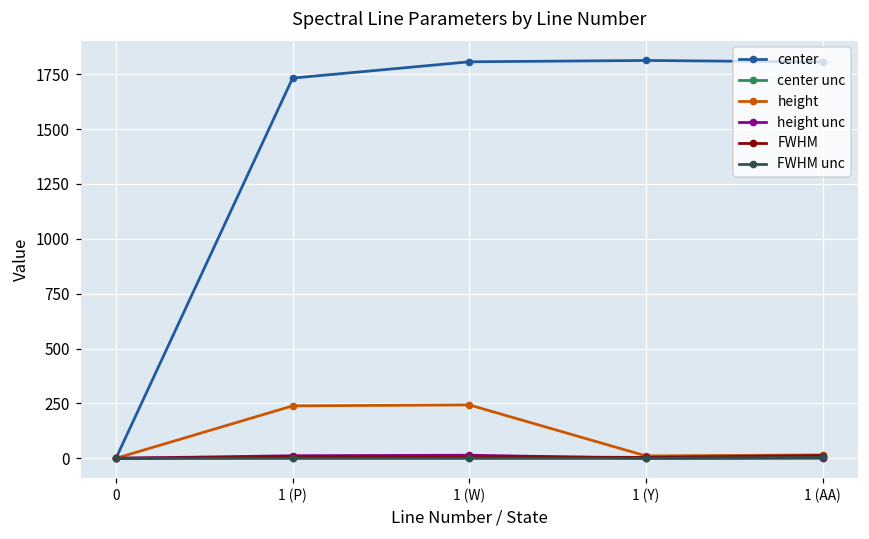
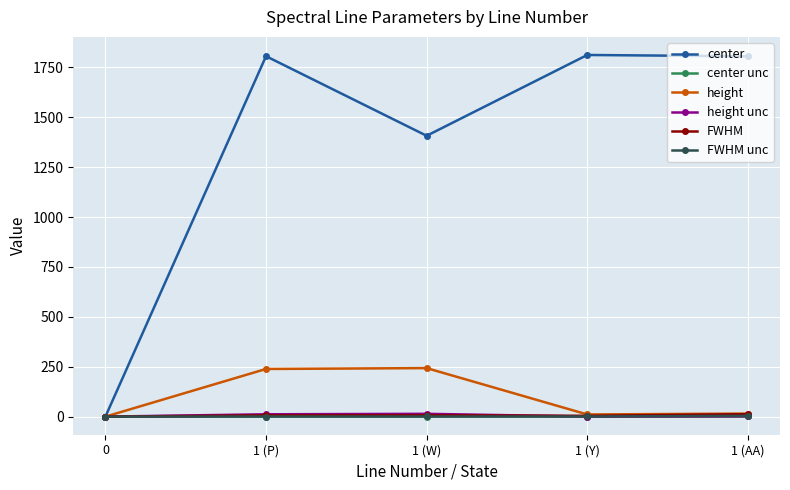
center, 1 (P): 1730 -> 1810
center, 1 (W): 1810 -> 1410
